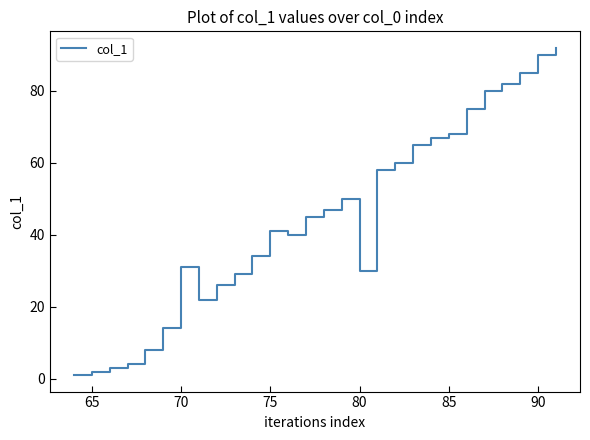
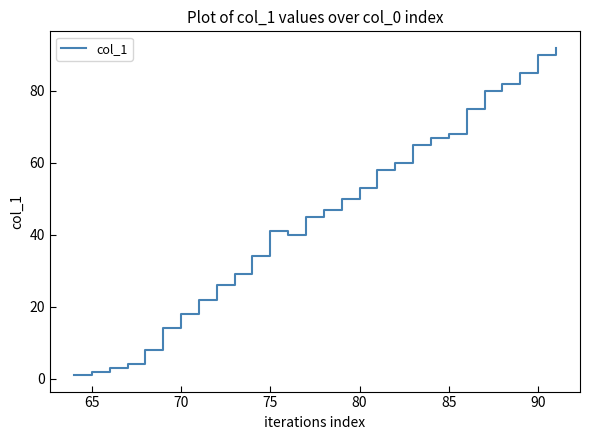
70: 31 -> 18
80: 30 -> 53
